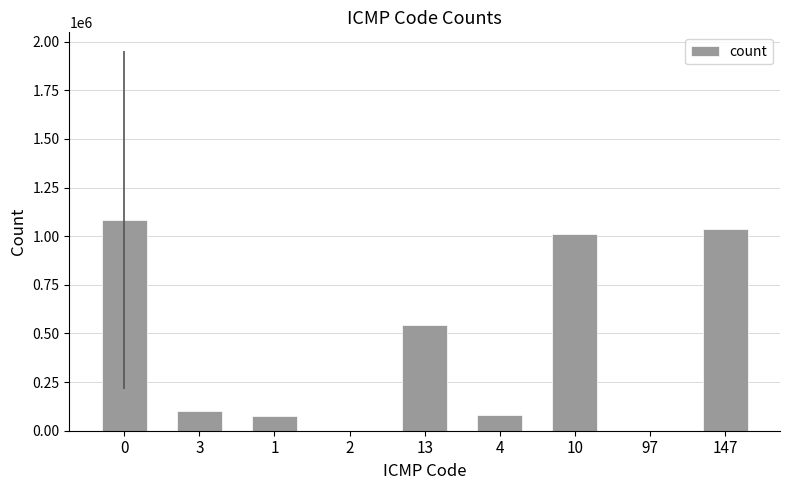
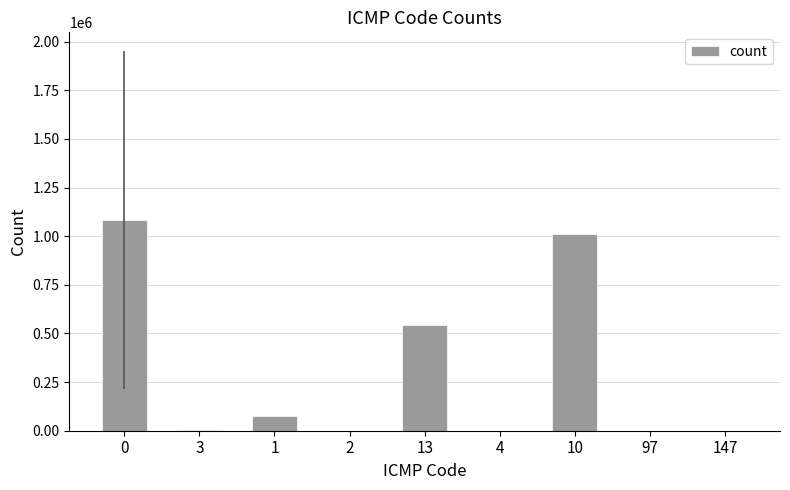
3: 100000 -> 0
4: 80000 -> 0
147: 1040000 -> 0
